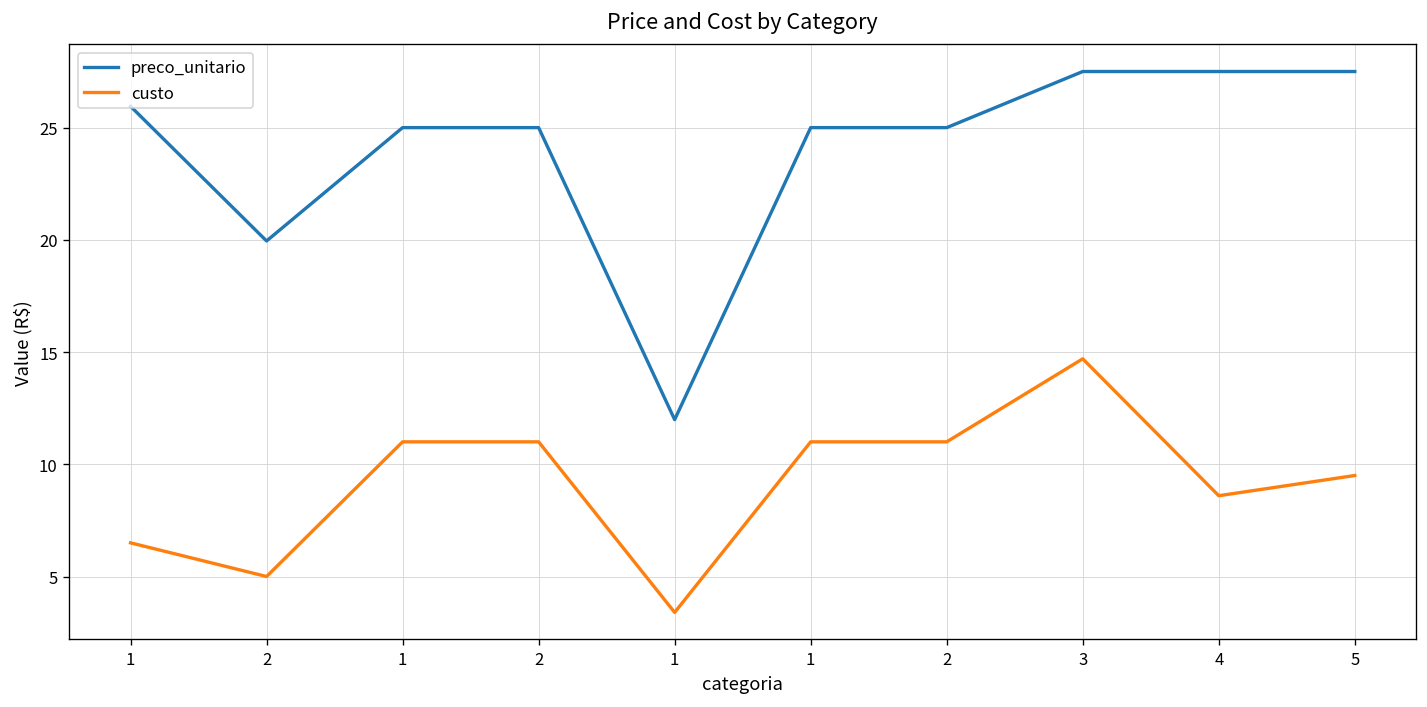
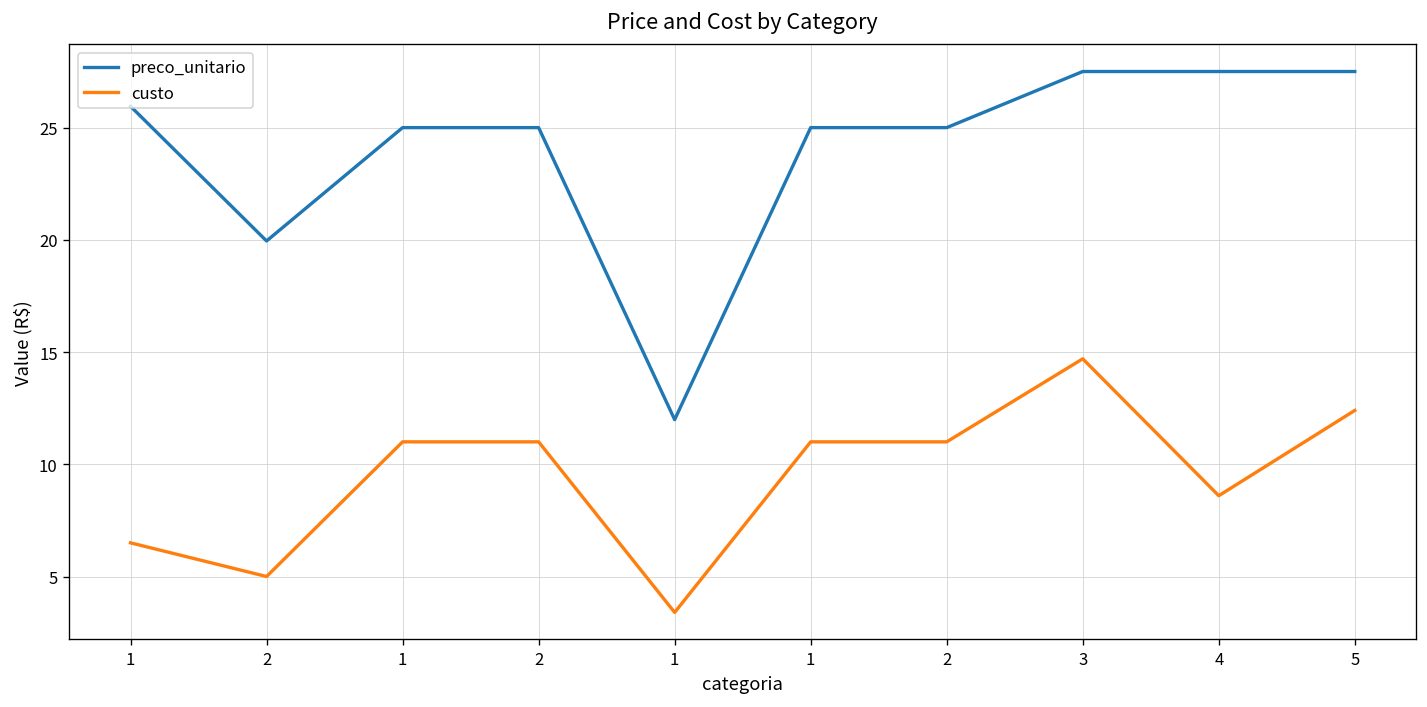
custo, 5: 9.5 -> 12.4
